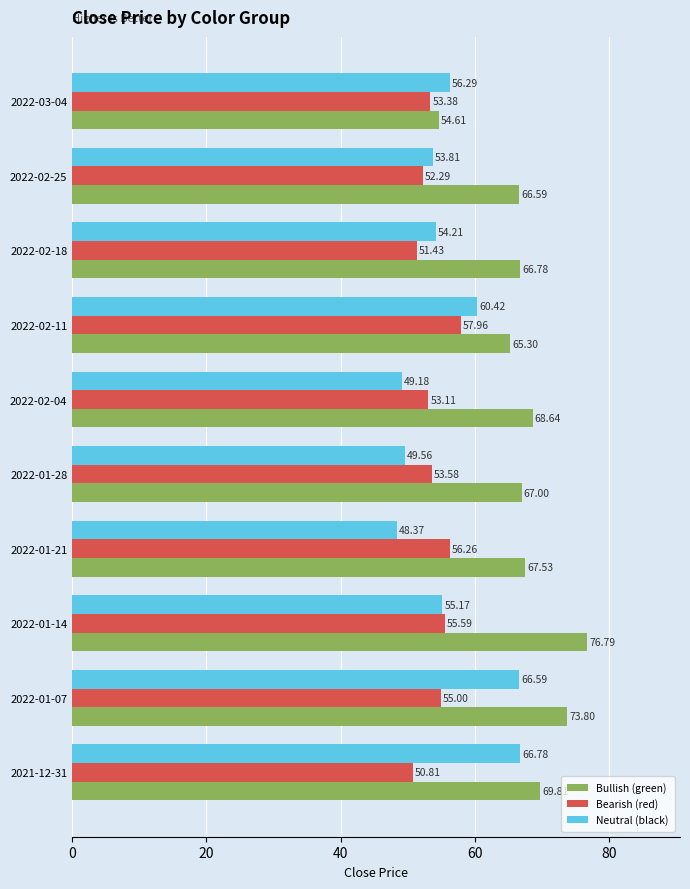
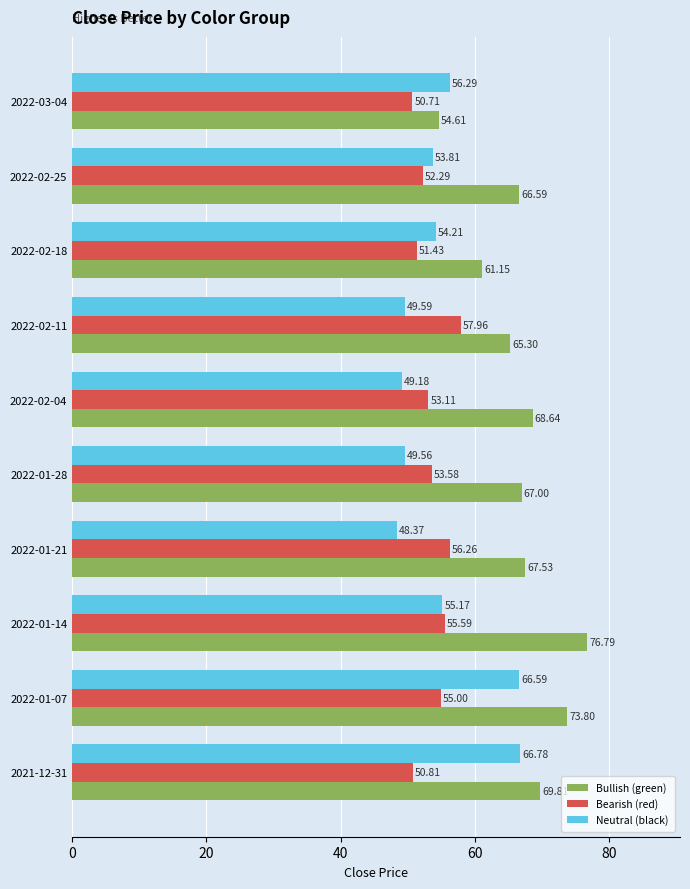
Bearish (red), 2022-03-04: 53.38 -> 50.71
Bullish (green), 2022-02-18: 66.78 -> 61.15
Neutral (black), 2022-02-11: 60.42 -> 49.59
